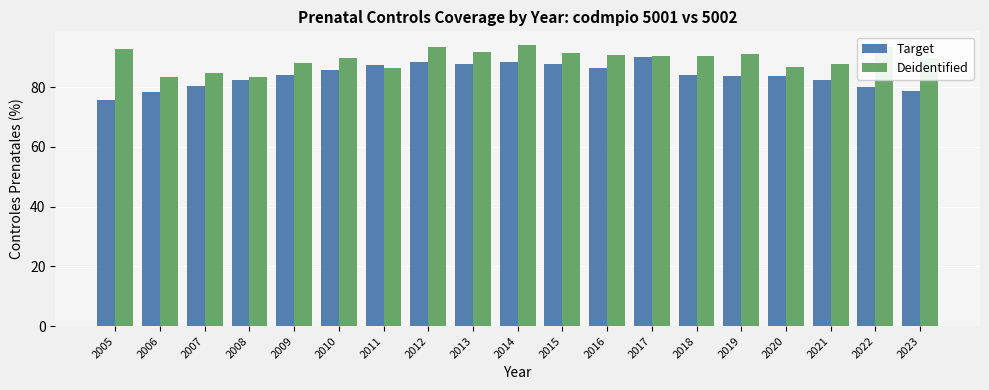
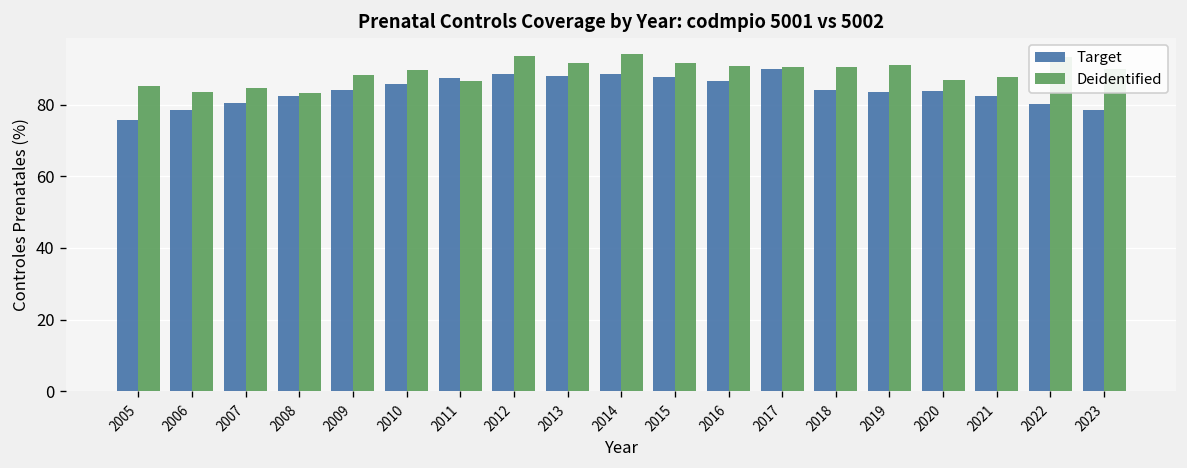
Deidentified, 2005: 93 -> 85
